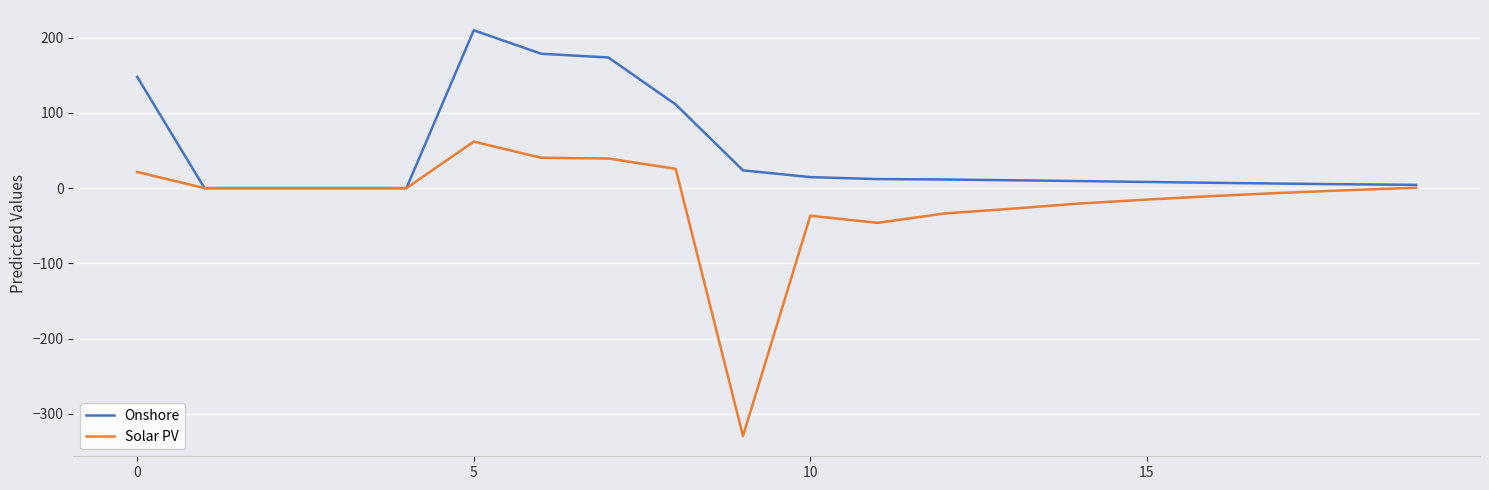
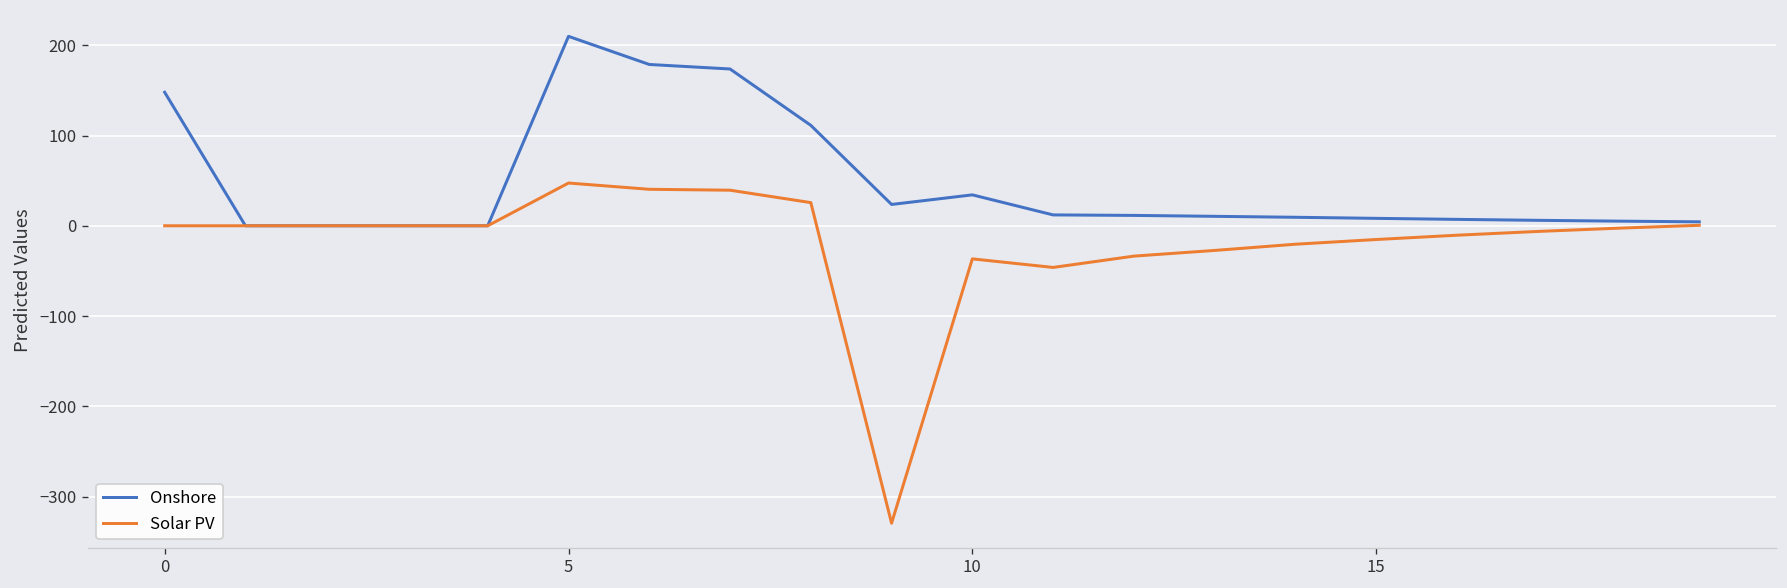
Solar PV, 0: 20 -> 0
Solar PV, 5: 60 -> 50
Onshore, 10: 10 -> 30
